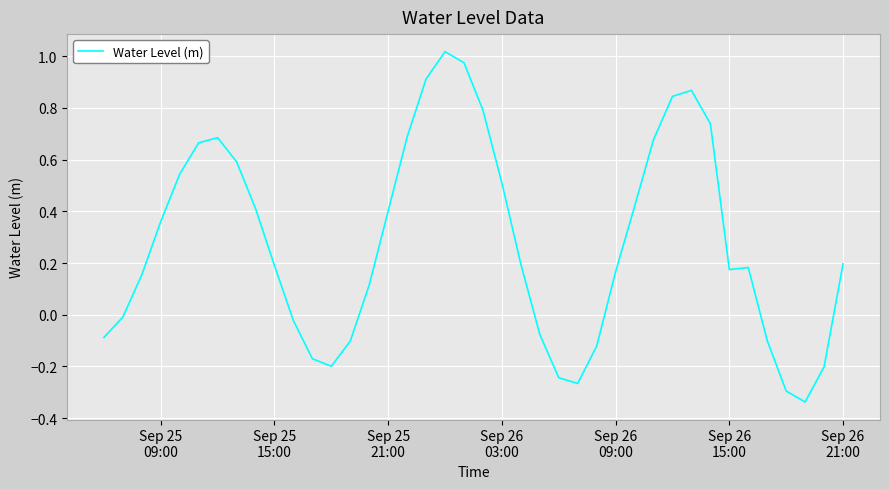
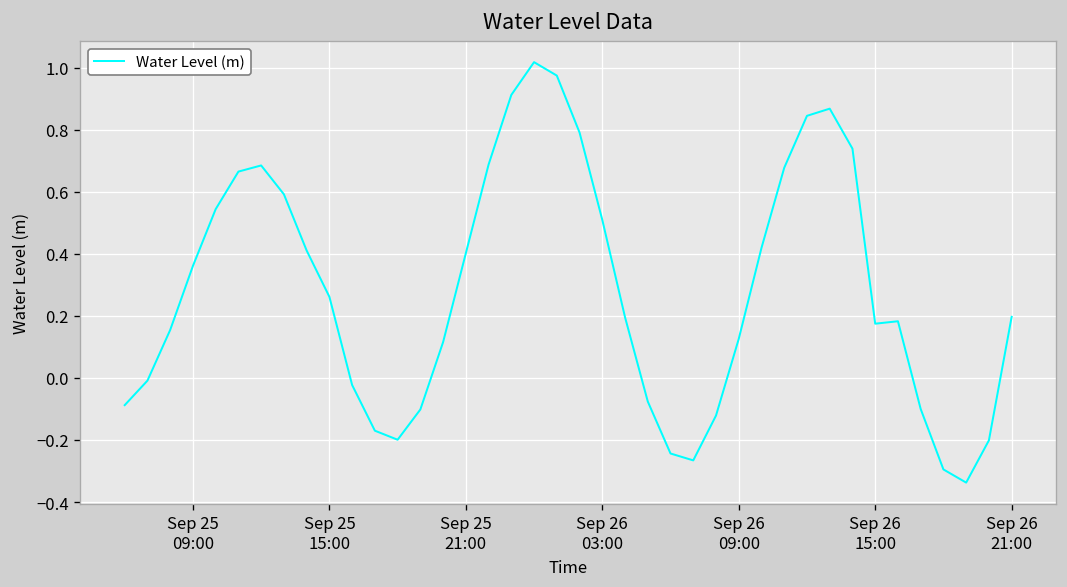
Sep 25 15:00: 0.19 -> 0.26
Sep 26 09:00: 0.17 -> 0.13
